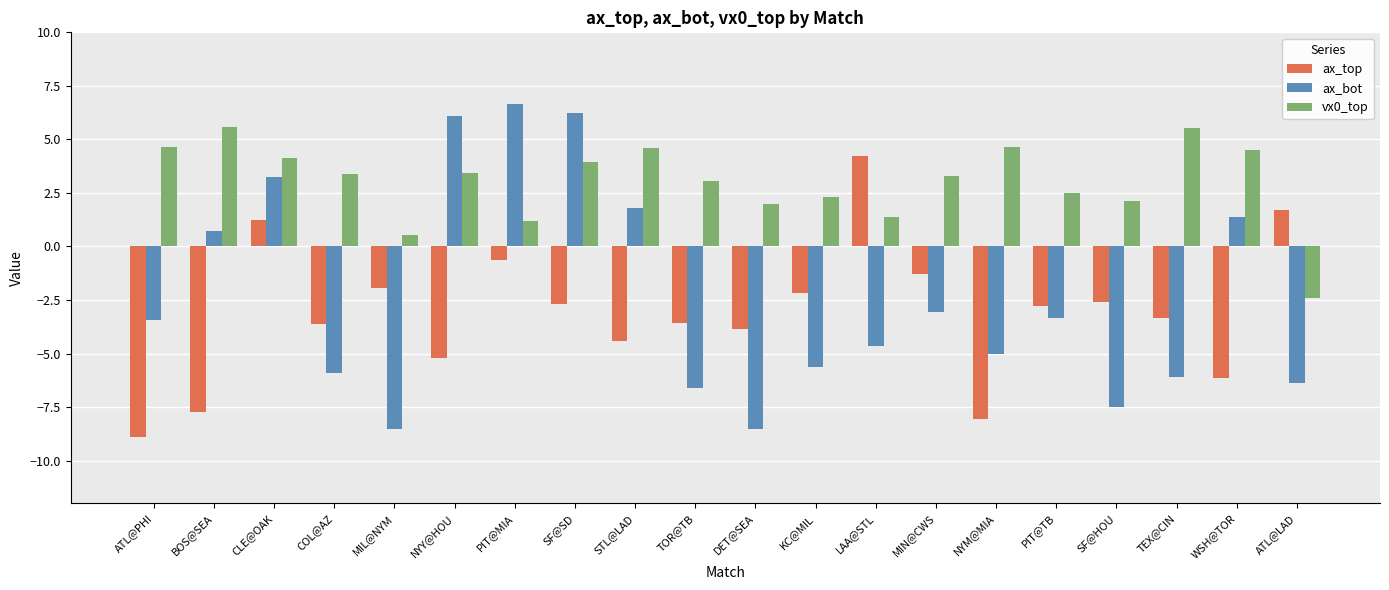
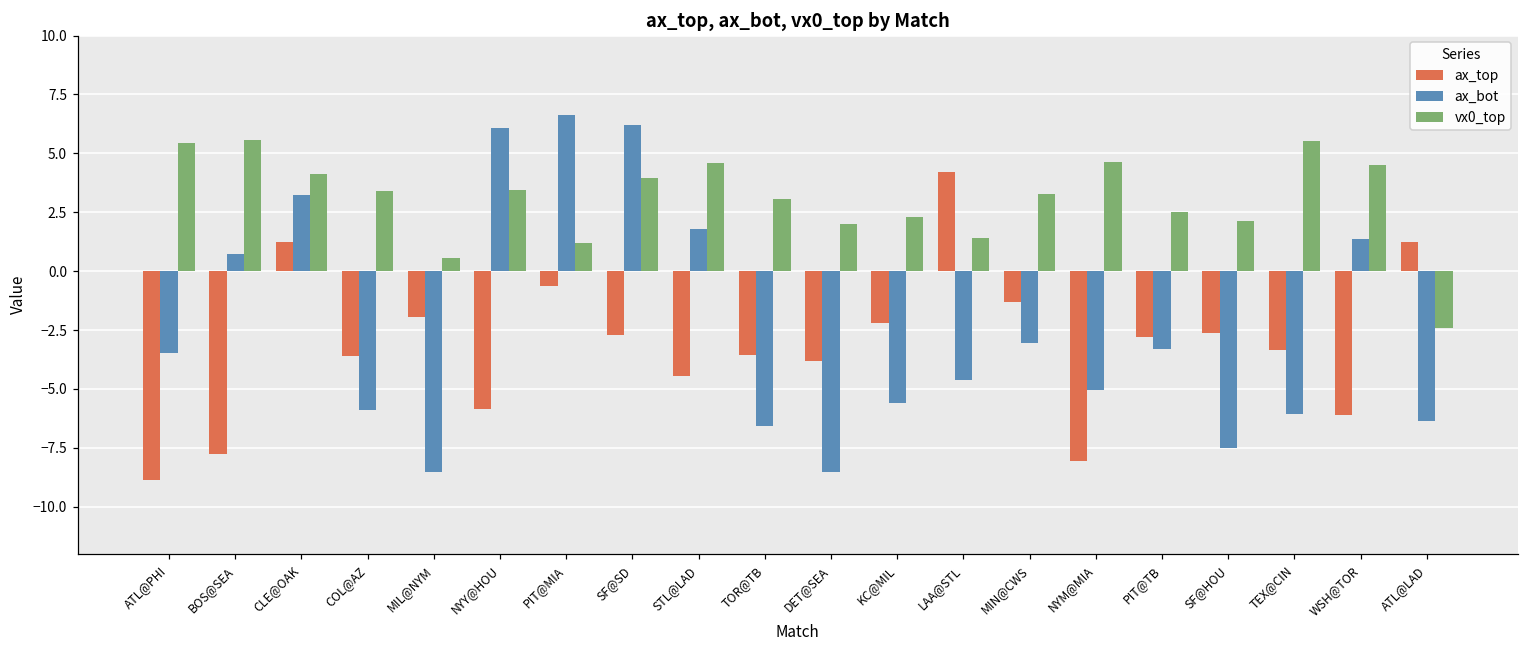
vx0_top, ATL@PHI: 4.7 -> 5.4
ax_top, NYY@HOU: -5.2 -> -5.8
ax_top, ATL@LAD: 1.7 -> 1.2
